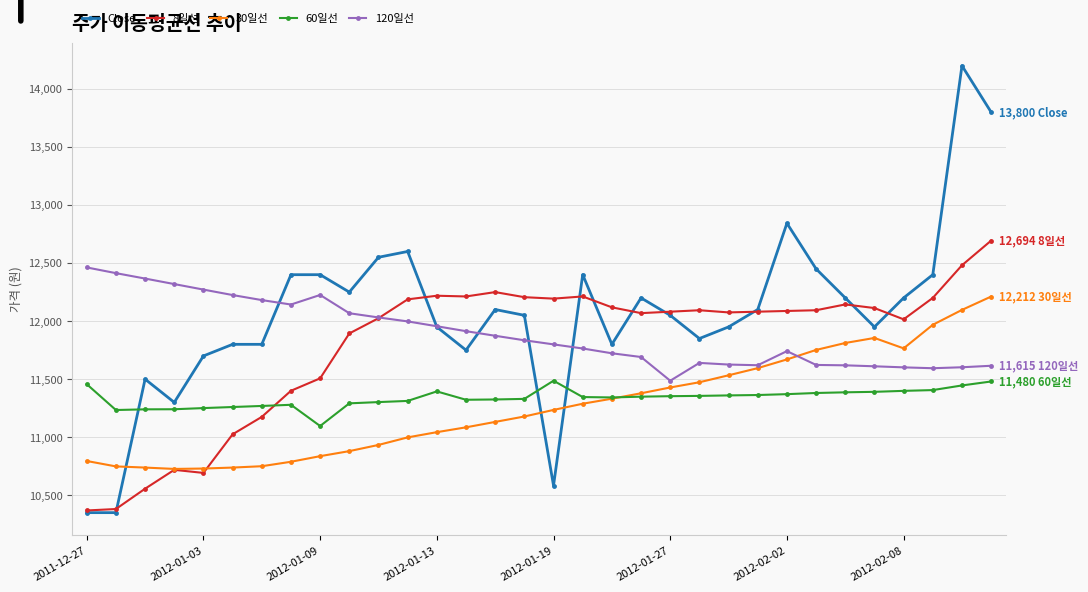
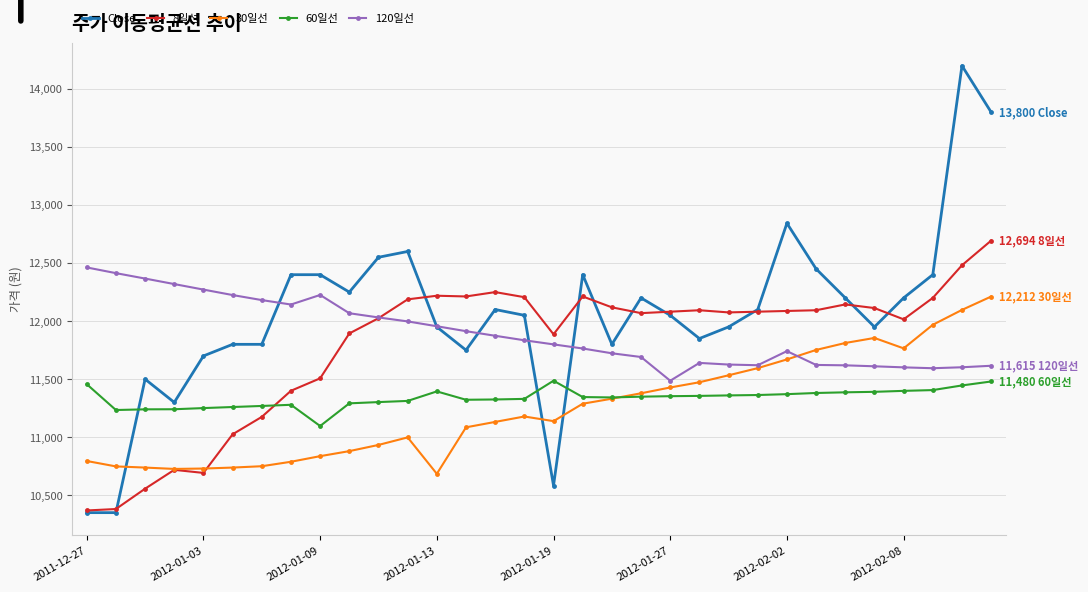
30일선, 2012-01-13: 11,040 -> 10,680
8일선, 2012-01-19: 12,190 -> 11,890
30일선, 2012-01-19: 11,240 -> 11,140
